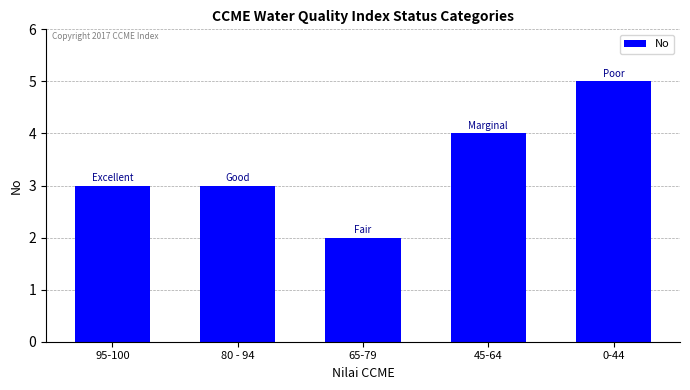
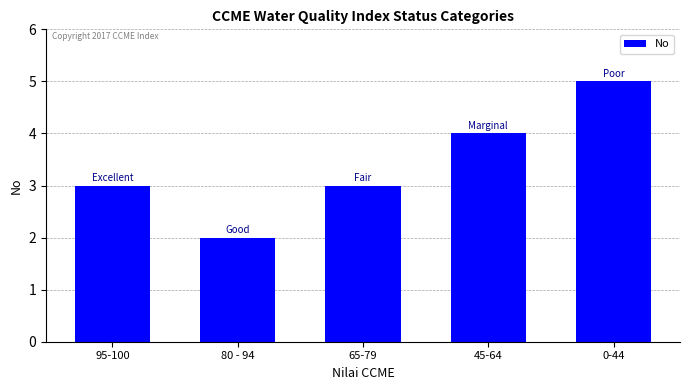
80 - 94: 3 -> 2
65-79: 2 -> 3
